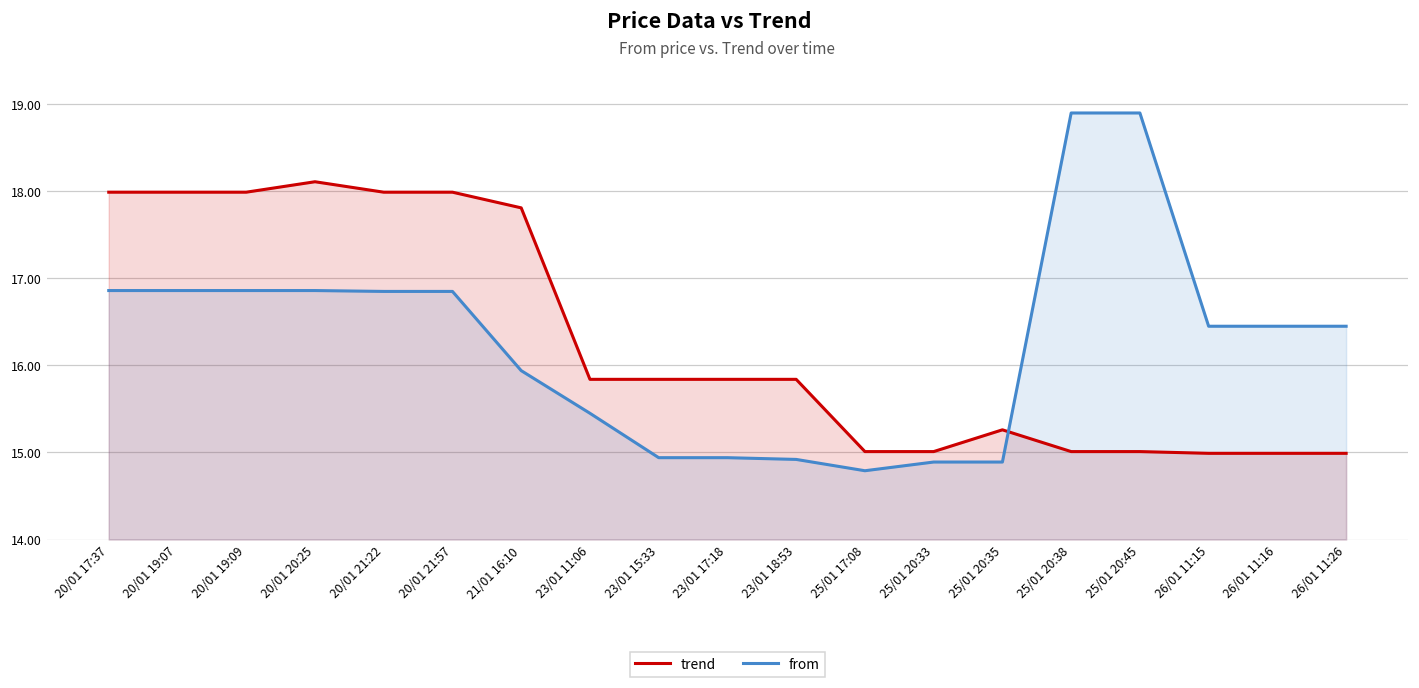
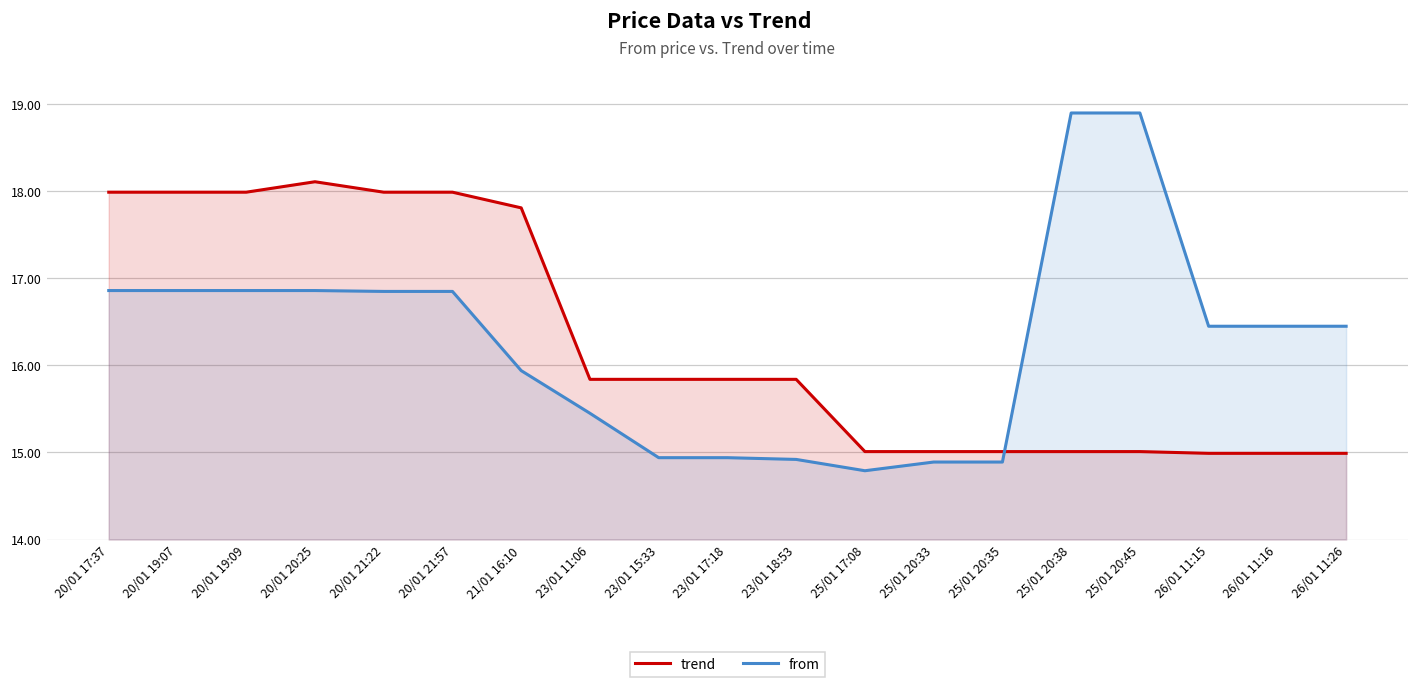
trend, 25/01 20:35: 15.3 -> 15.0
